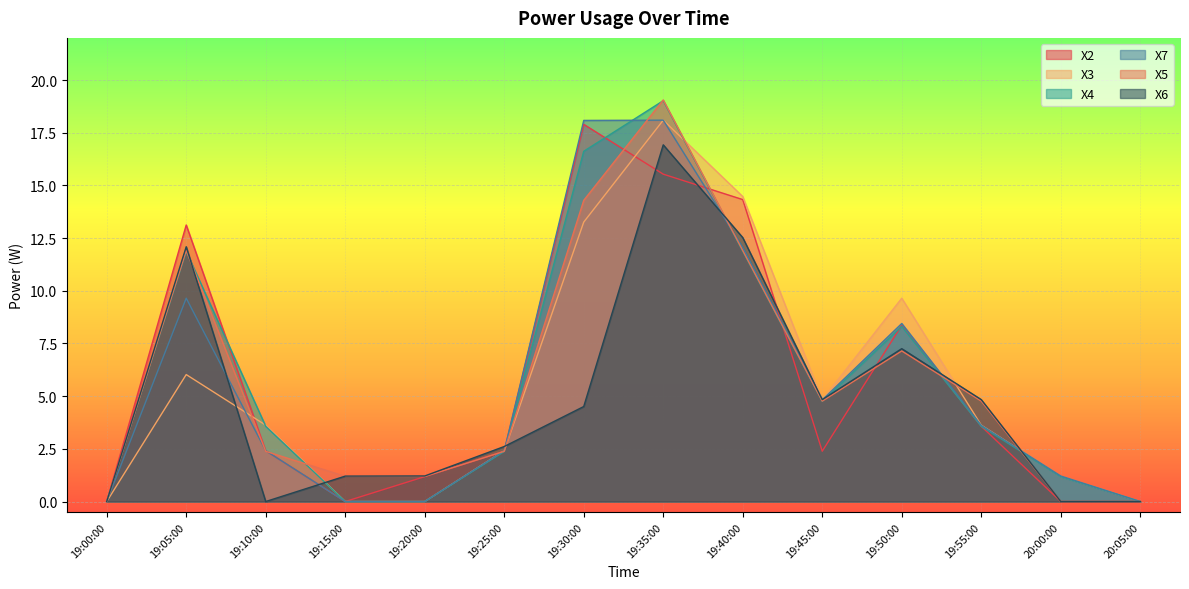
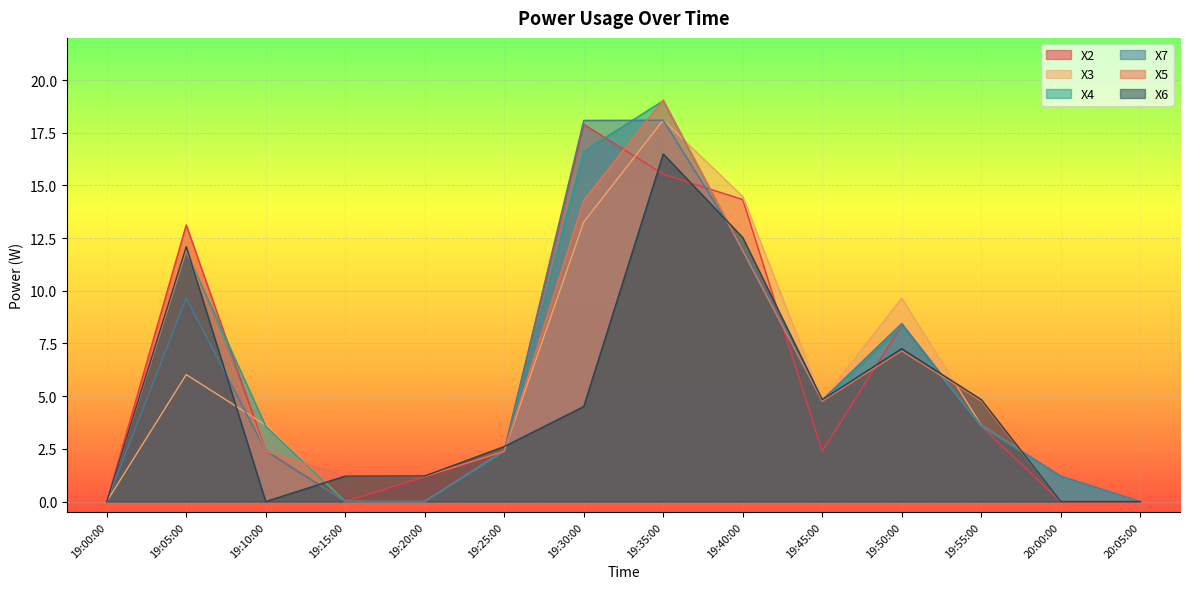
X6, 19:35:00: 16.9 -> 16.5
